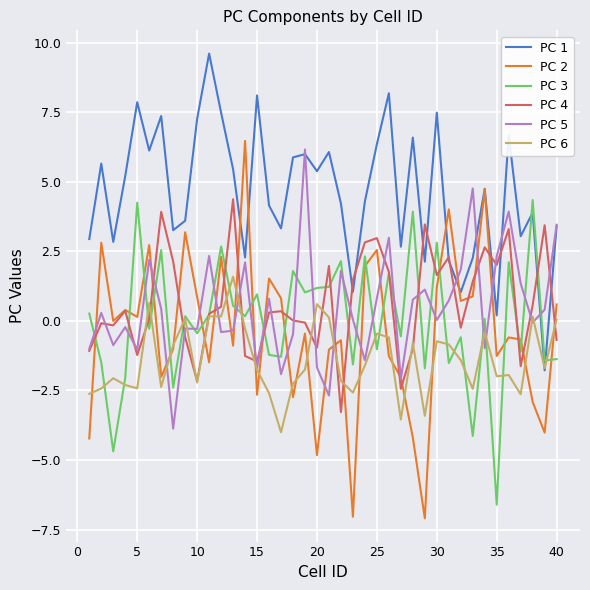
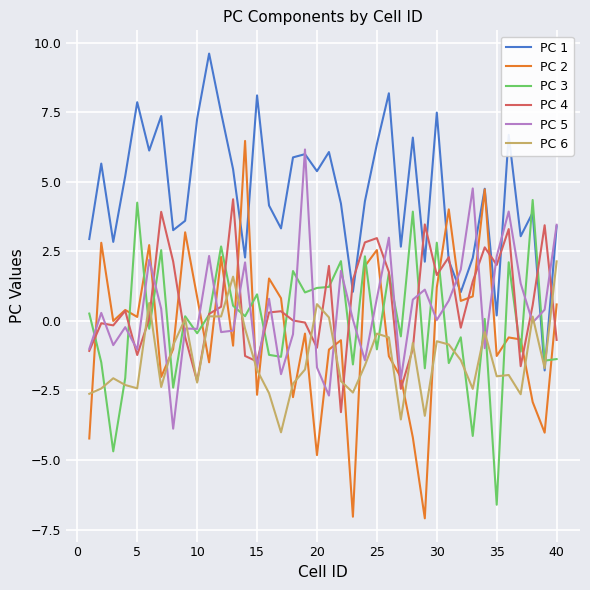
PC 6, 40: 0.1 -> 2.1
